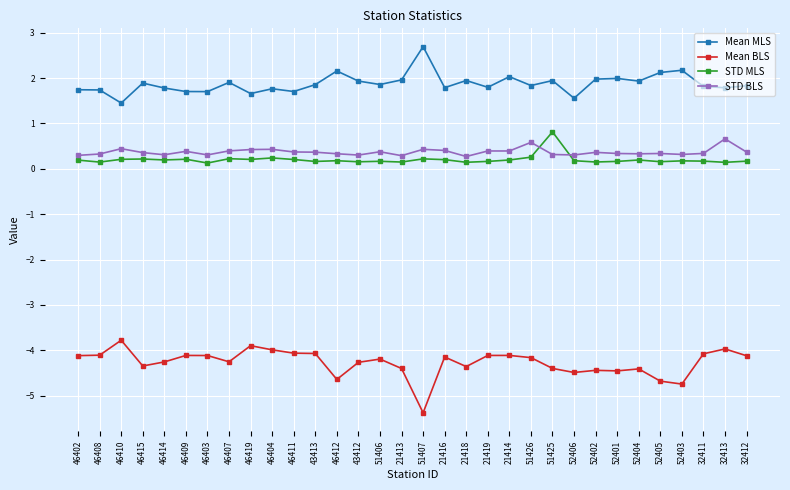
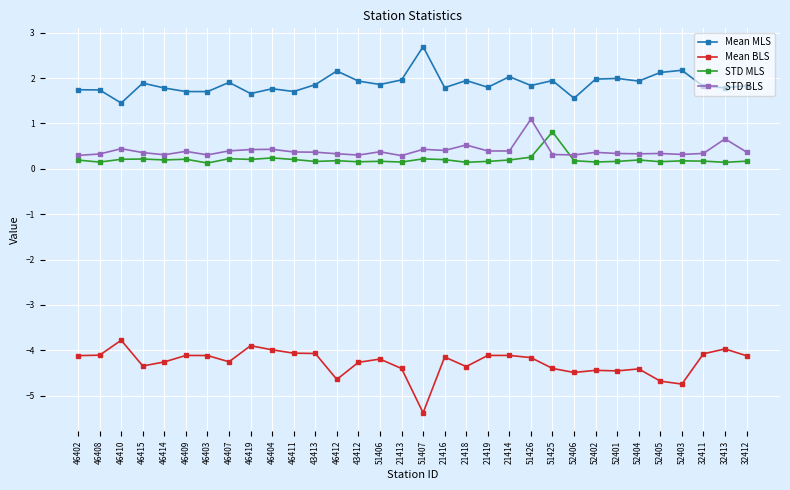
STD BLS, 21418: 0.3 -> 0.5
STD BLS, 51426: 0.6 -> 1.1
